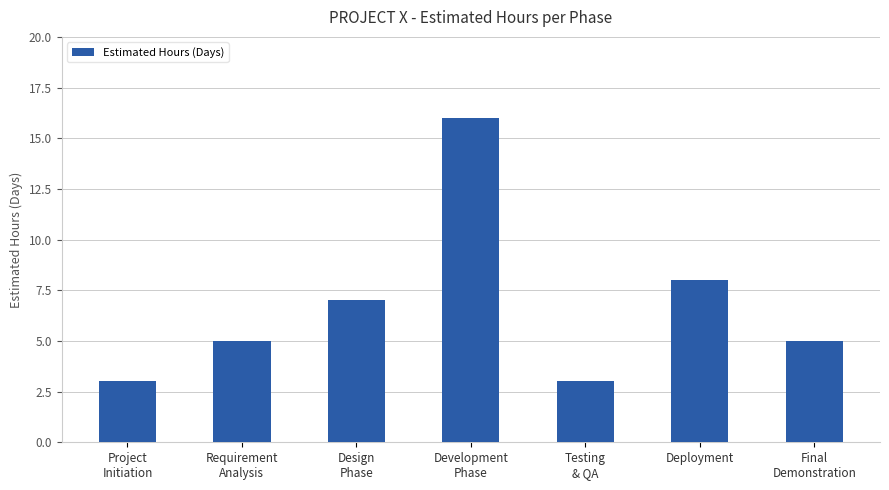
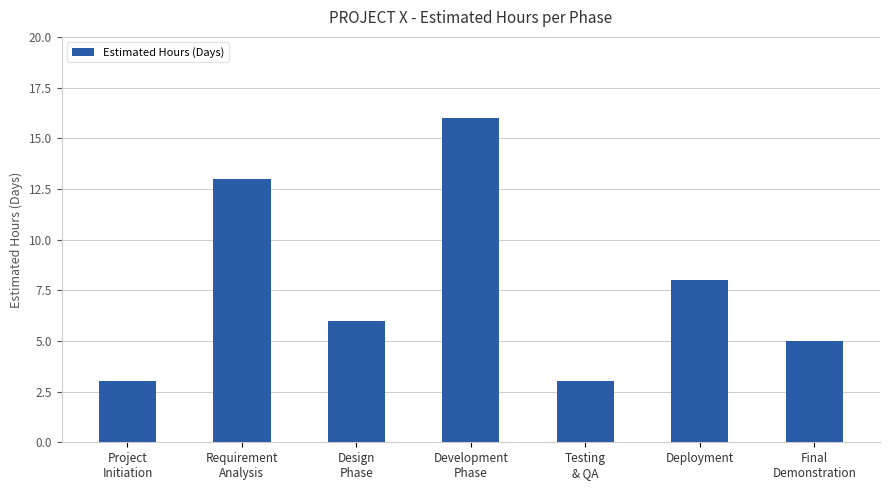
Requirement Analysis: 5 -> 13
Design Phase: 7 -> 6
